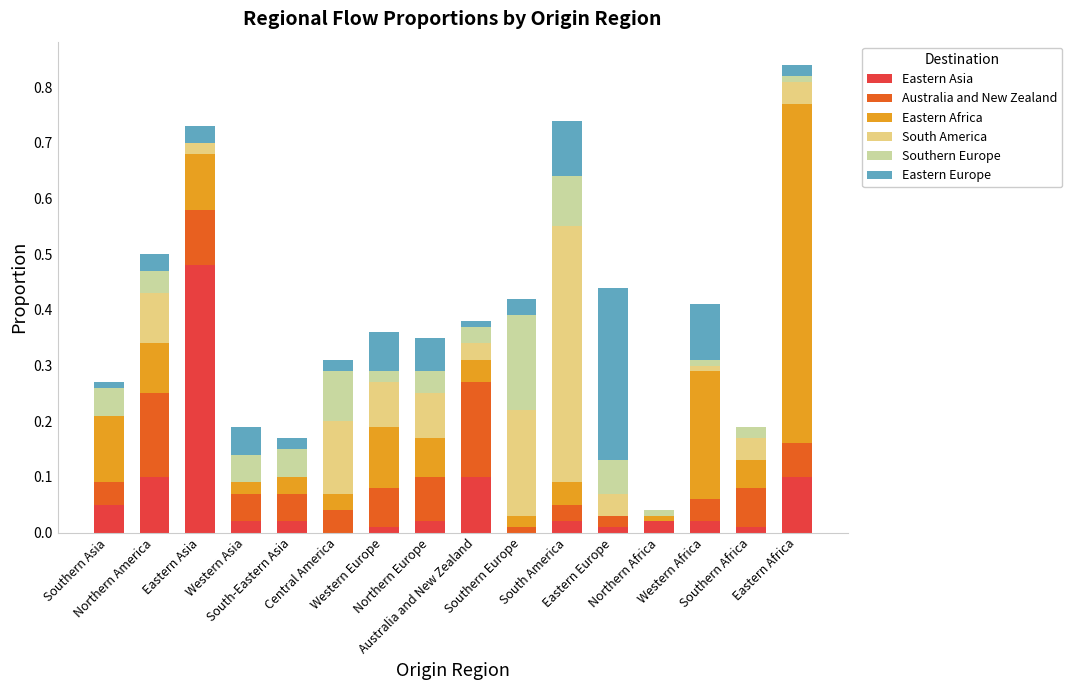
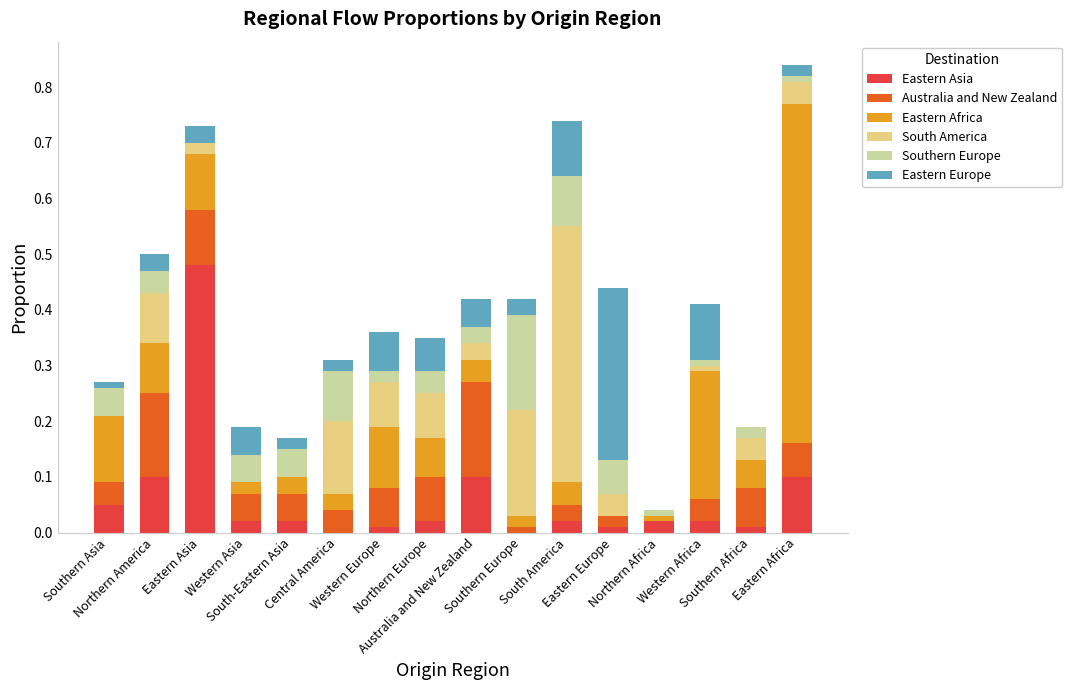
Eastern Europe, Australia and New Zealand: 0.01 -> 0.05
